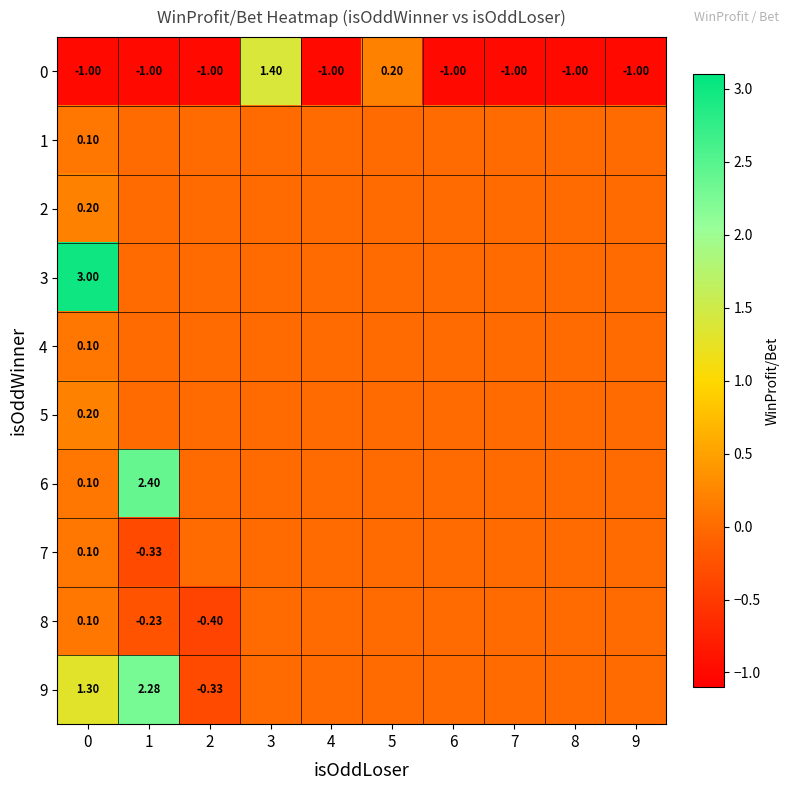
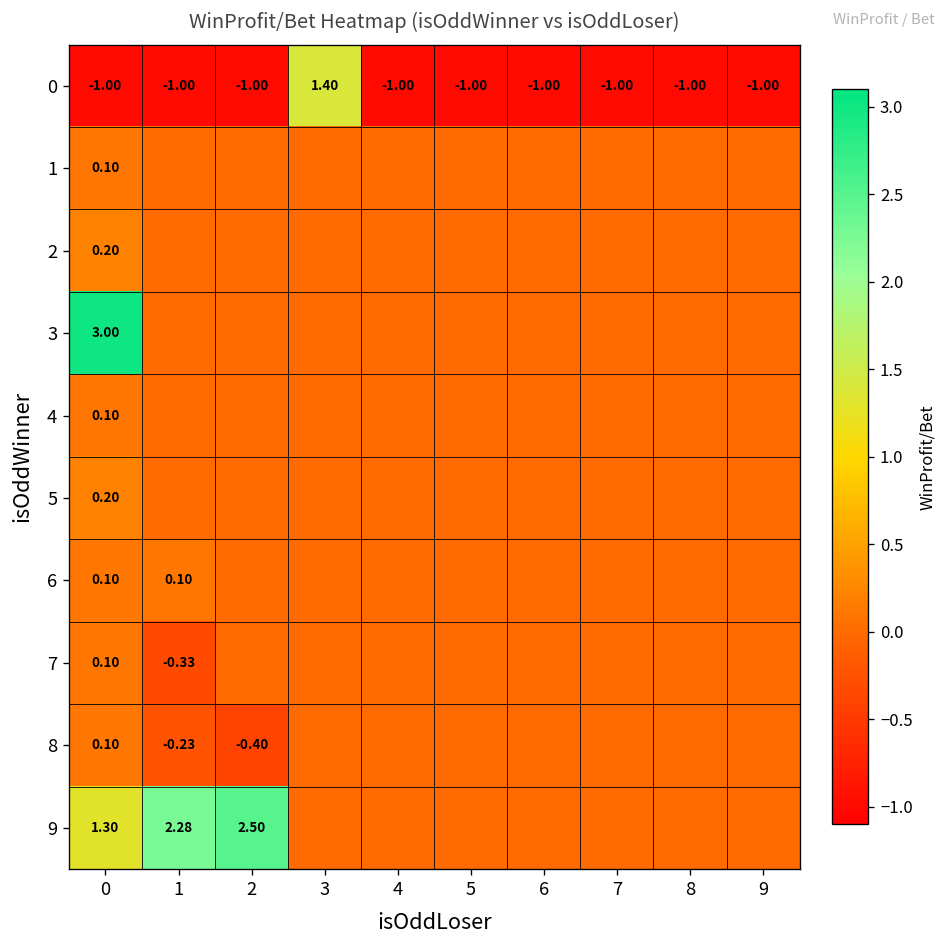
0, 5: 0.20 -> -1.00
6, 1: 2.40 -> 0.10
9, 2: -0.33 -> 2.50
